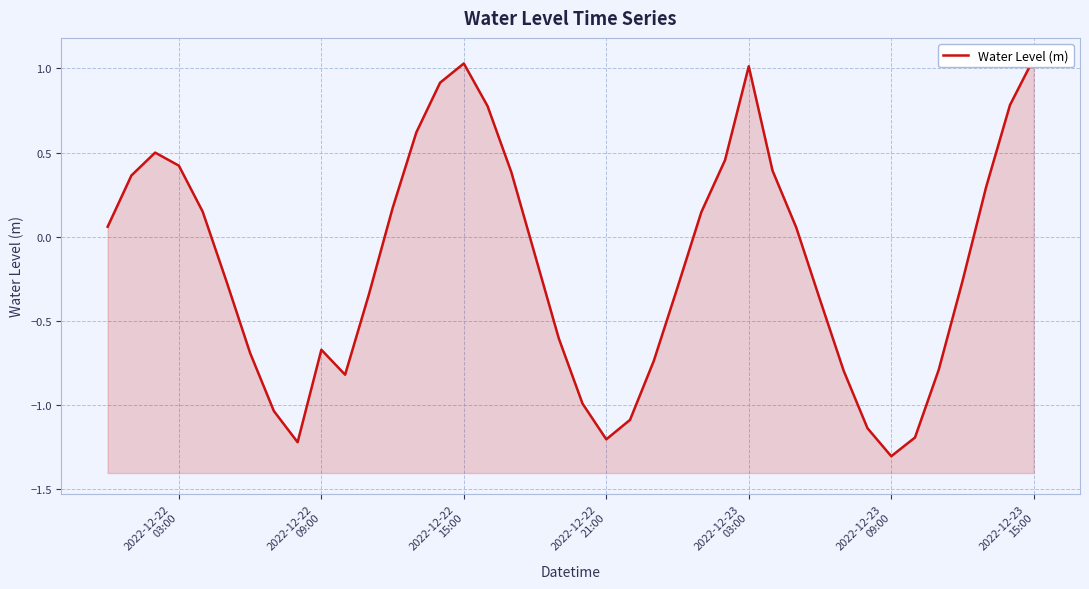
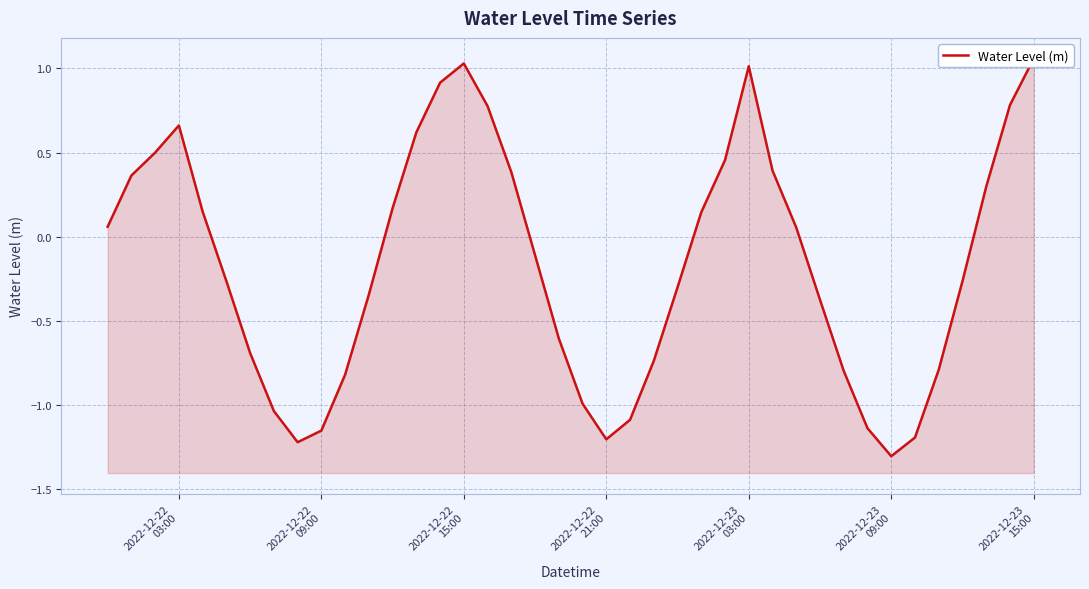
2022-12-22 03:00: 0.42 -> 0.66
2022-12-22 09:00: -0.67 -> -1.15
